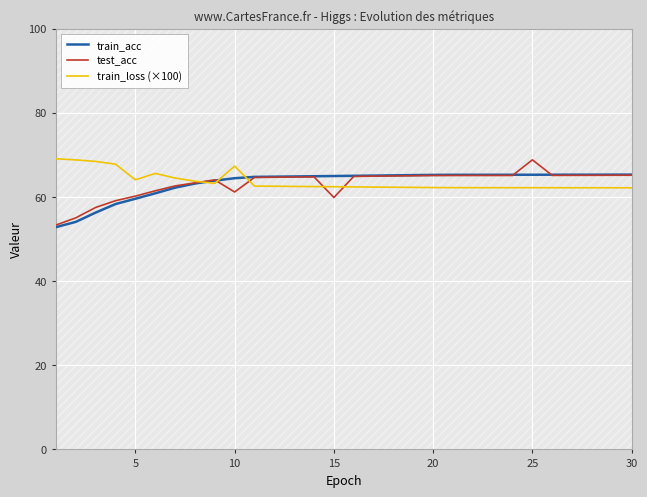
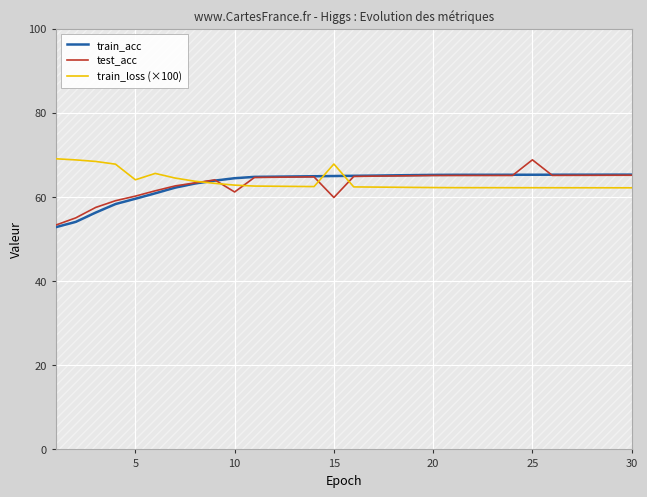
train_loss (×100), 10: 67 -> 63
train_loss (×100), 15: 62 -> 68
